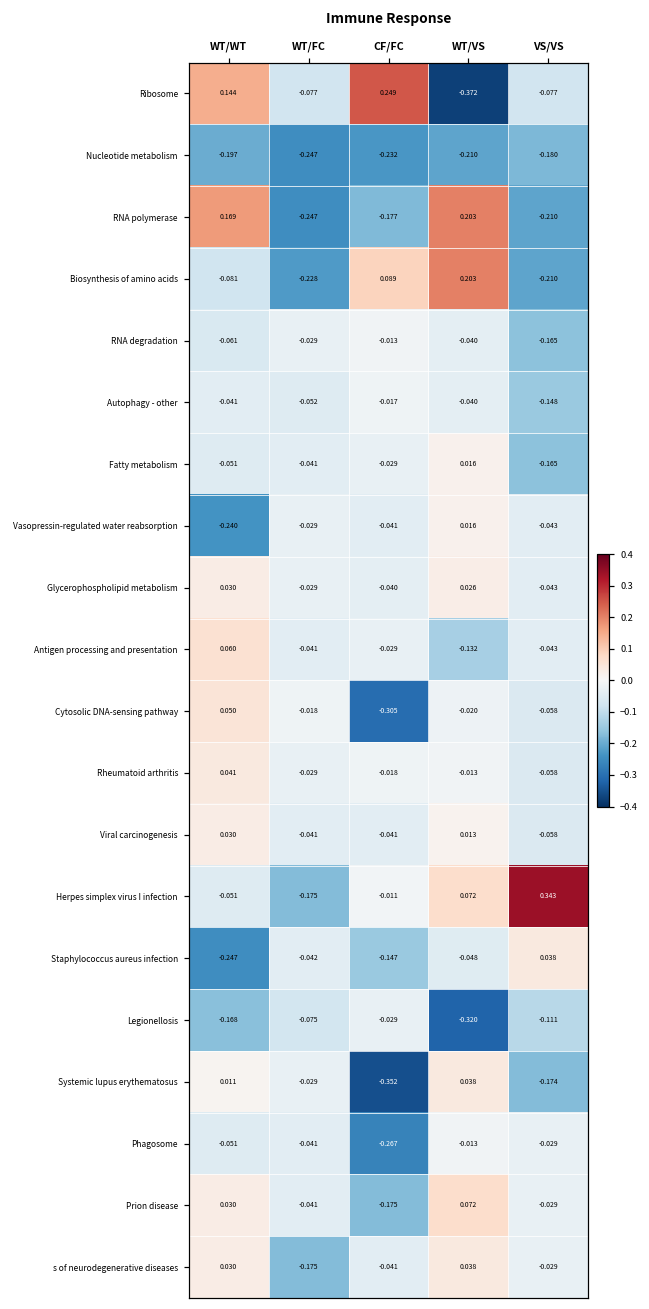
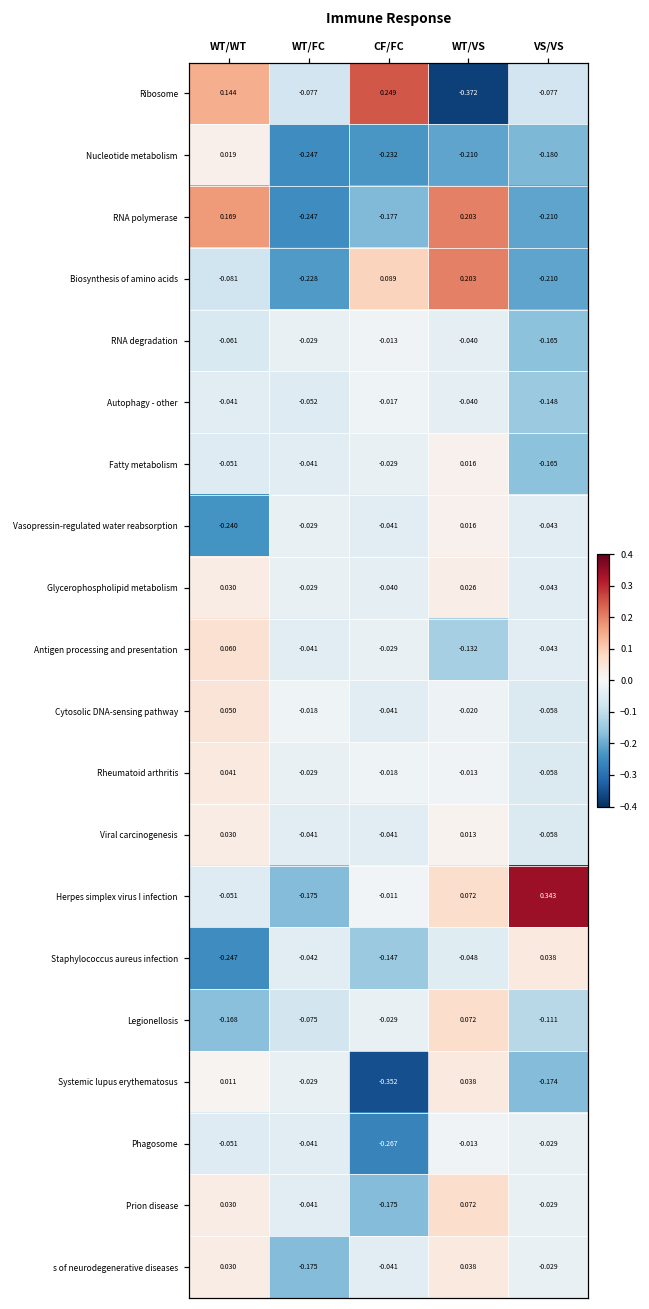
Nucleotide metabolism, WT/WT: -0.197 -> 0.019
Cytosolic DNA-sensing pathway, CF/FC: -0.305 -> -0.041
Legionellosis, WT/VS: -0.320 -> 0.072
